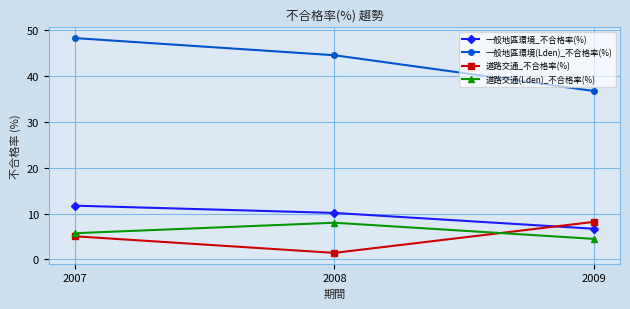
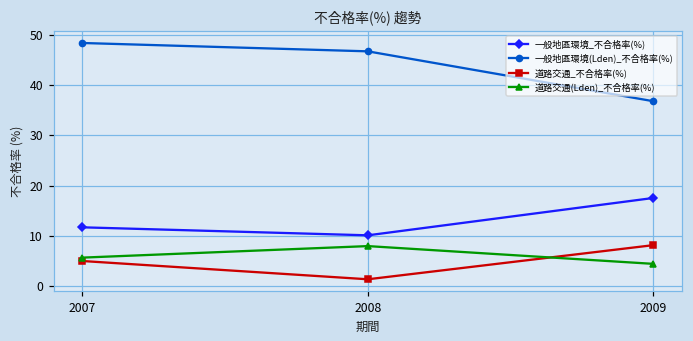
一般地區環境(Lden)_不合格率(%), 2008: 45 -> 47
一般地區環境_不合格率(%), 2009: 7 -> 18
